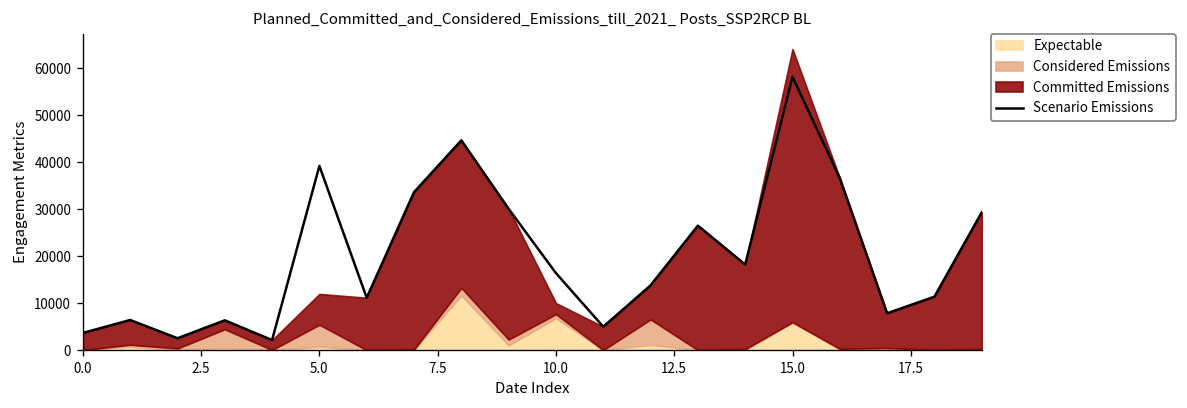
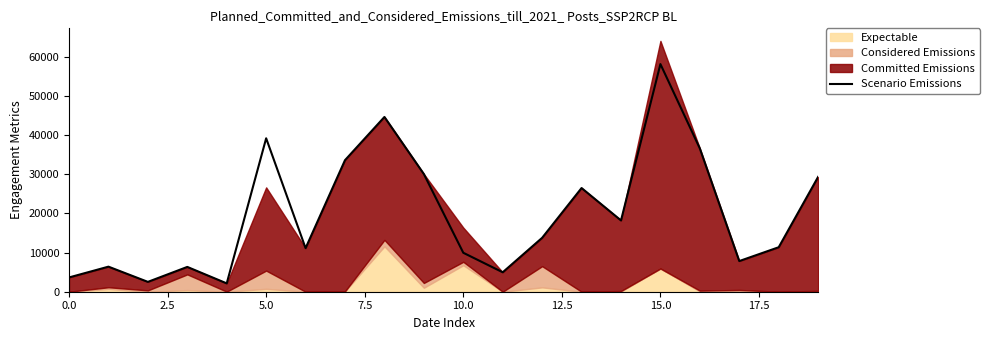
Committed Emissions, 5.0: 7000 -> 21000
Scenario Emissions, 10.0: 16000 -> 10000
Committed Emissions, 10.0: 2000 -> 9000
